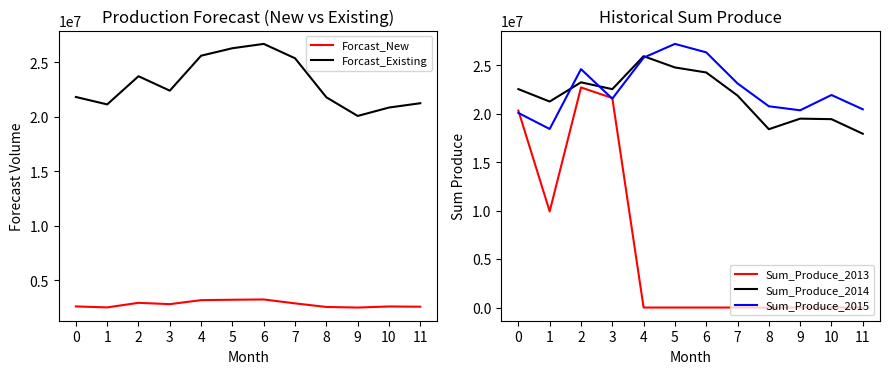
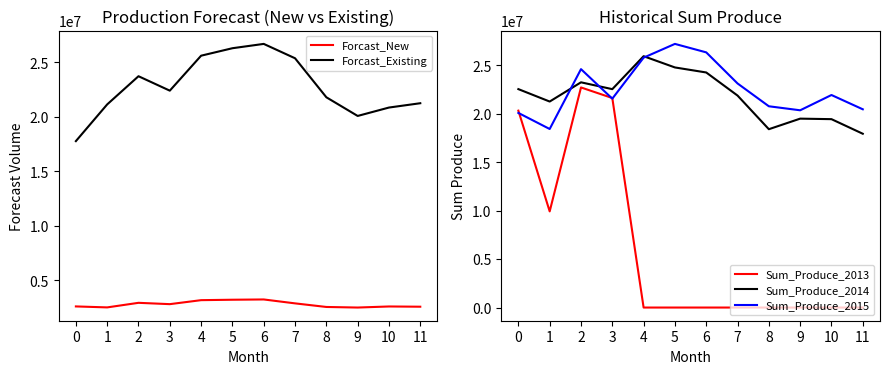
Production Forecast (New vs Existing), Forcast_Existing, 0: 21800000 -> 17800000
